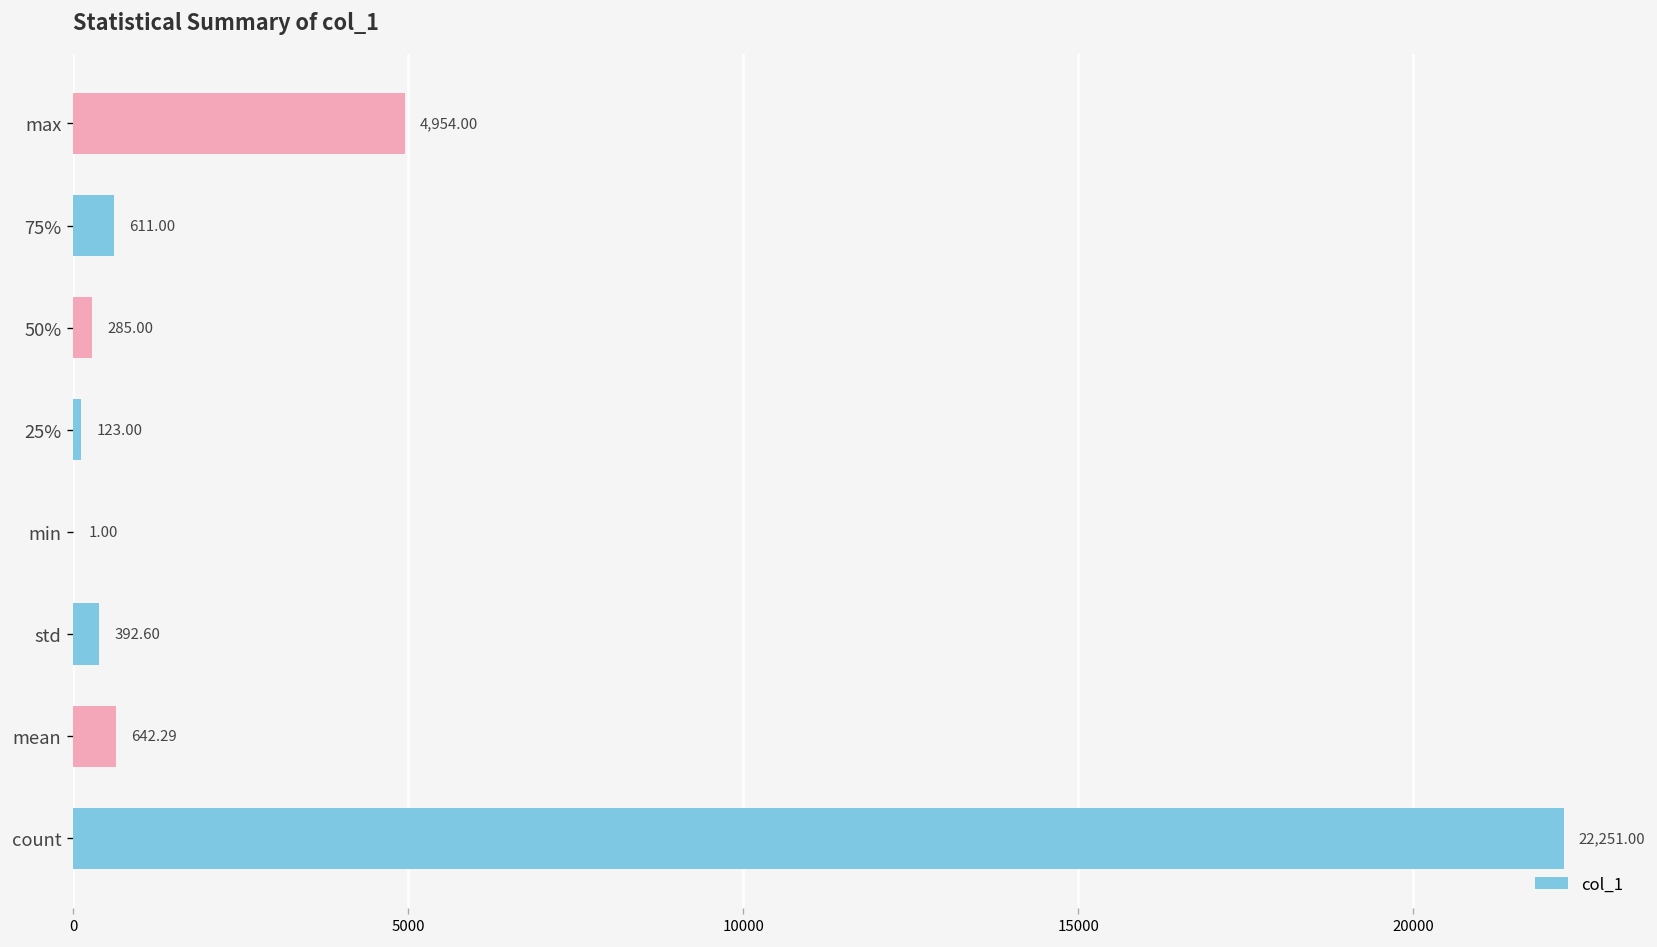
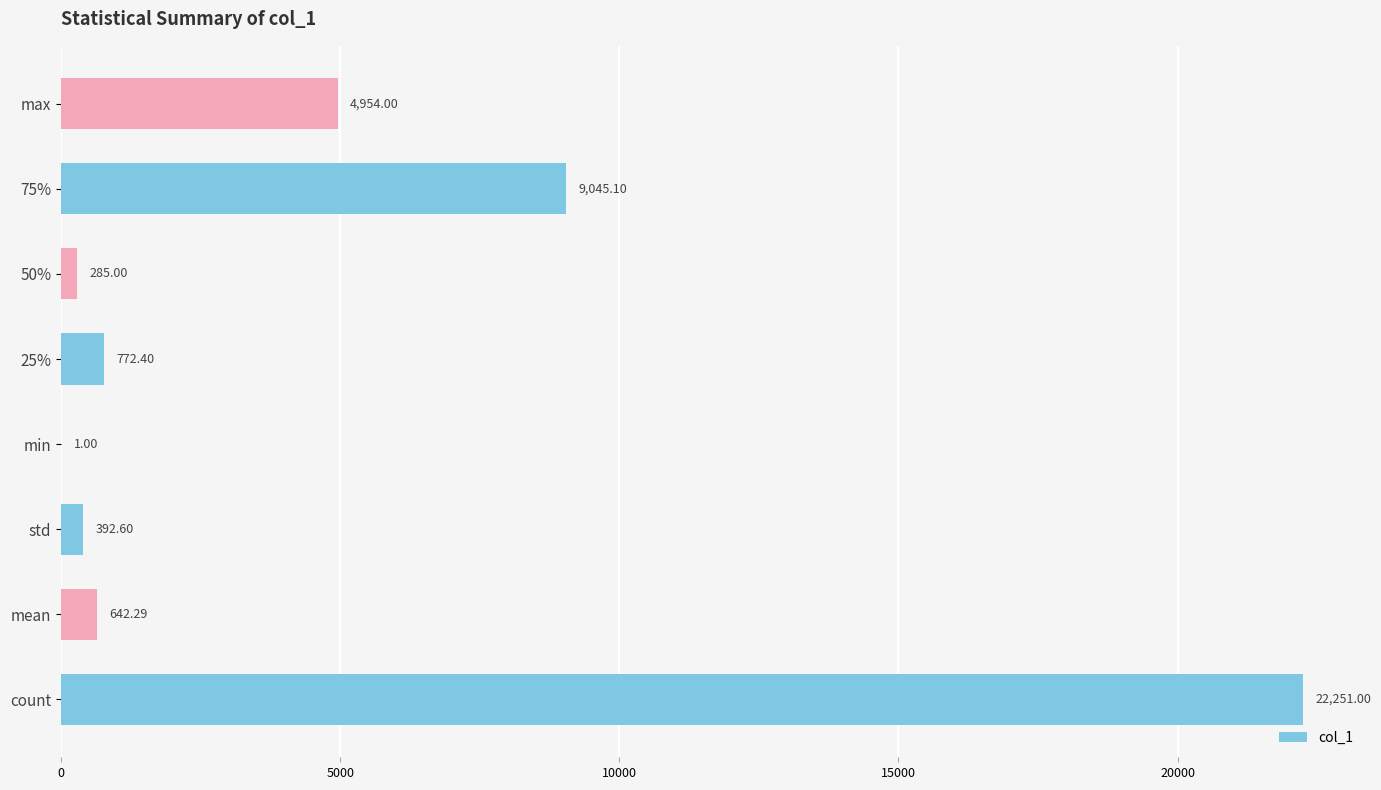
75%: 611.00 -> 9,045.10
25%: 123.00 -> 772.40
